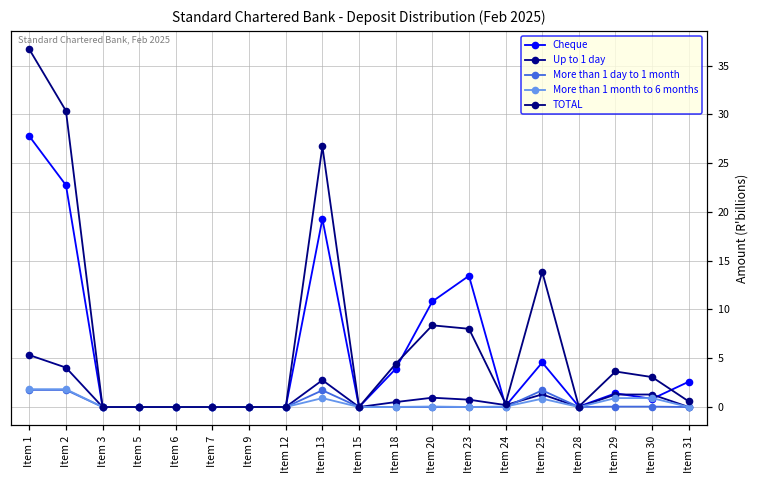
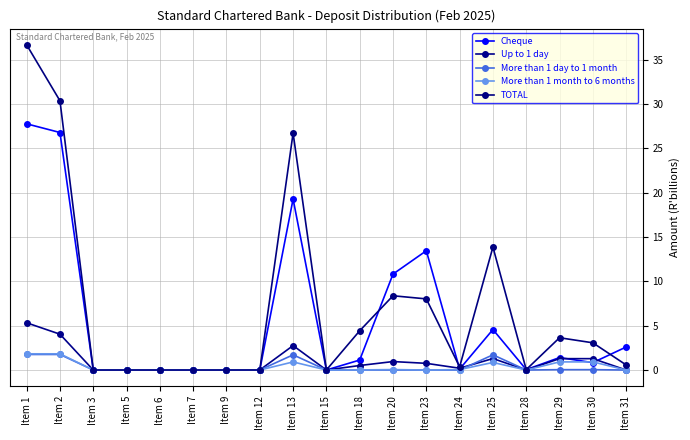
Cheque, Item 2: 23 -> 27
Cheque, Item 18: 4 -> 1
